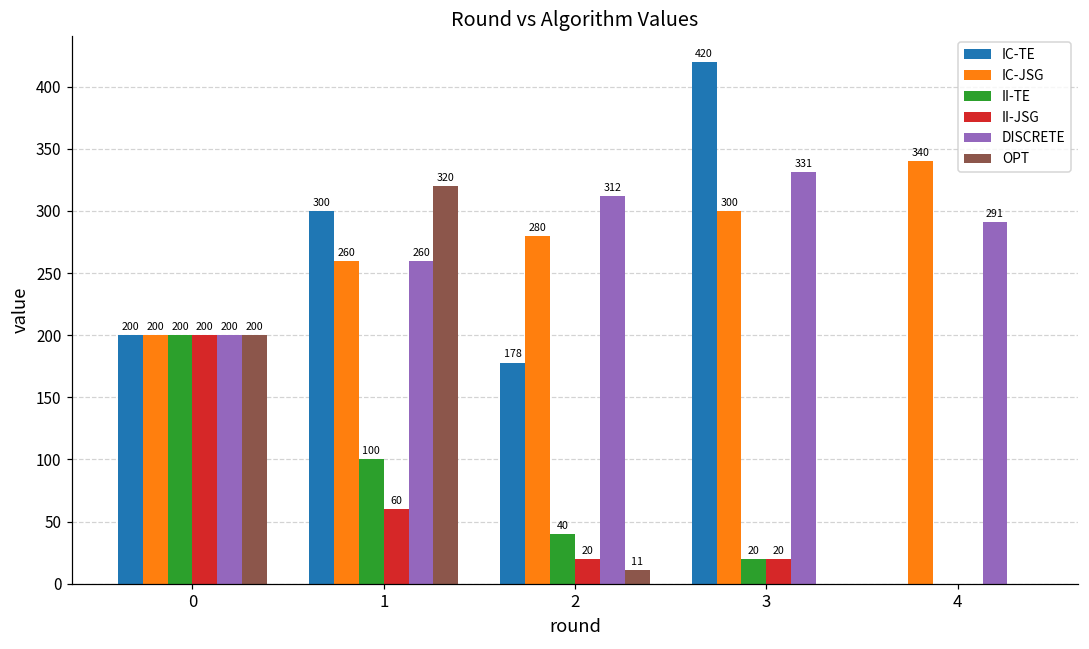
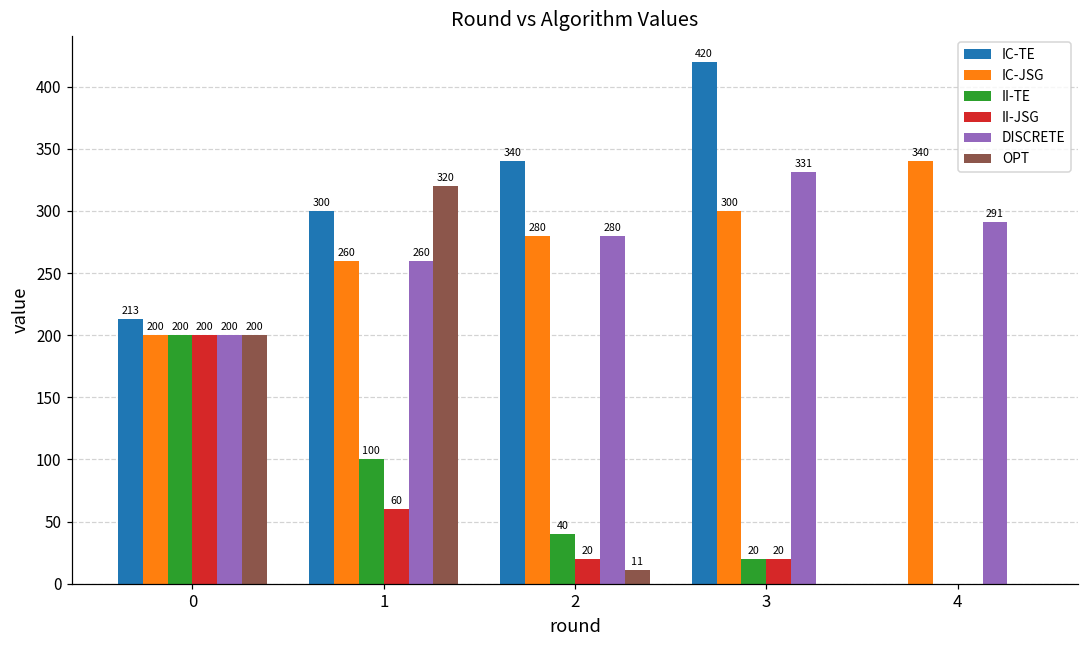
IC-TE, 0: 200 -> 213
IC-TE, 2: 178 -> 340
DISCRETE, 2: 312 -> 280
